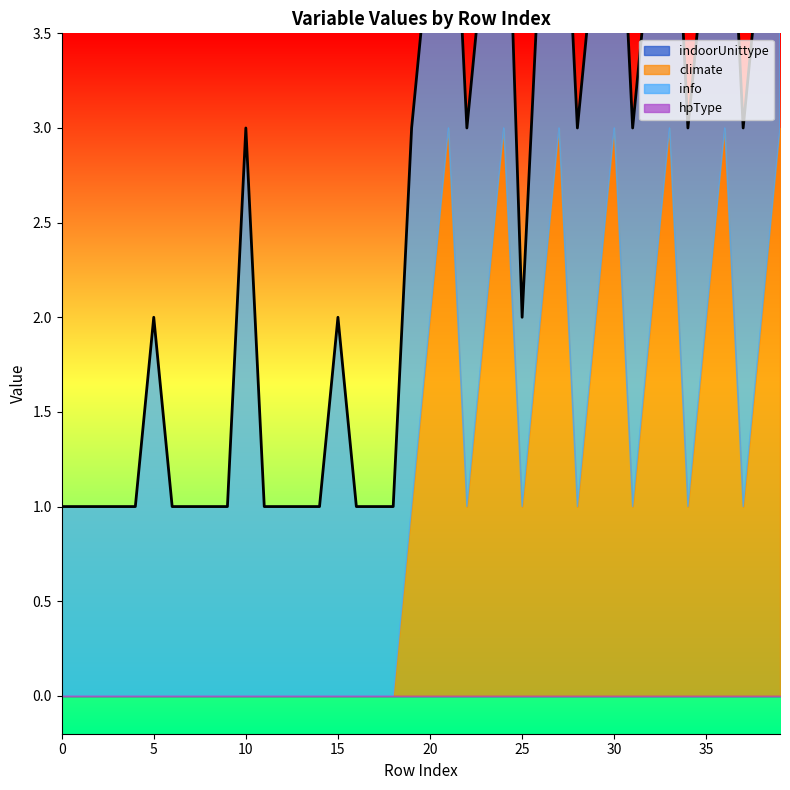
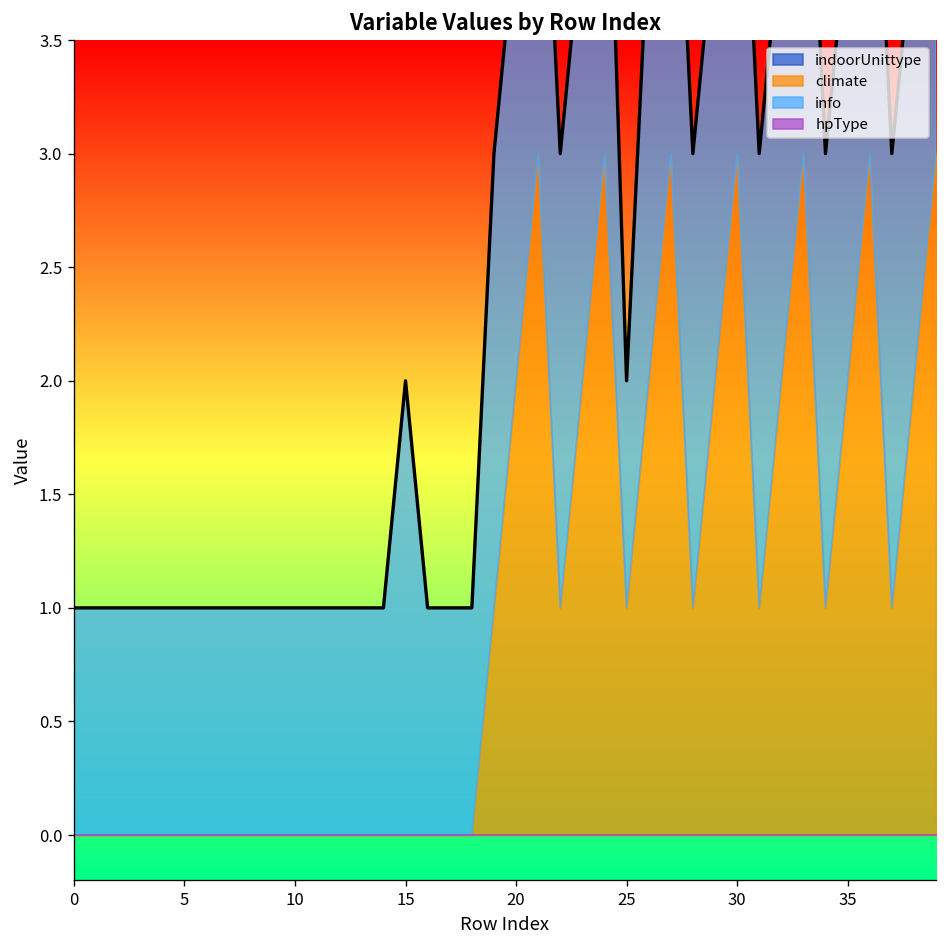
info, 5: 2 -> 1
info, 10: 3 -> 1
